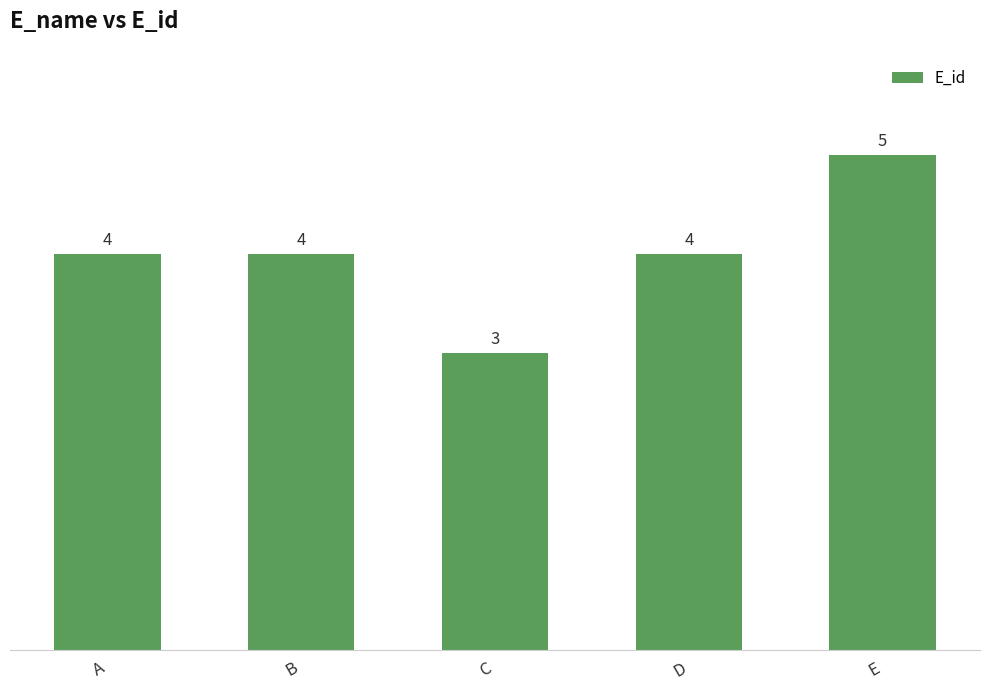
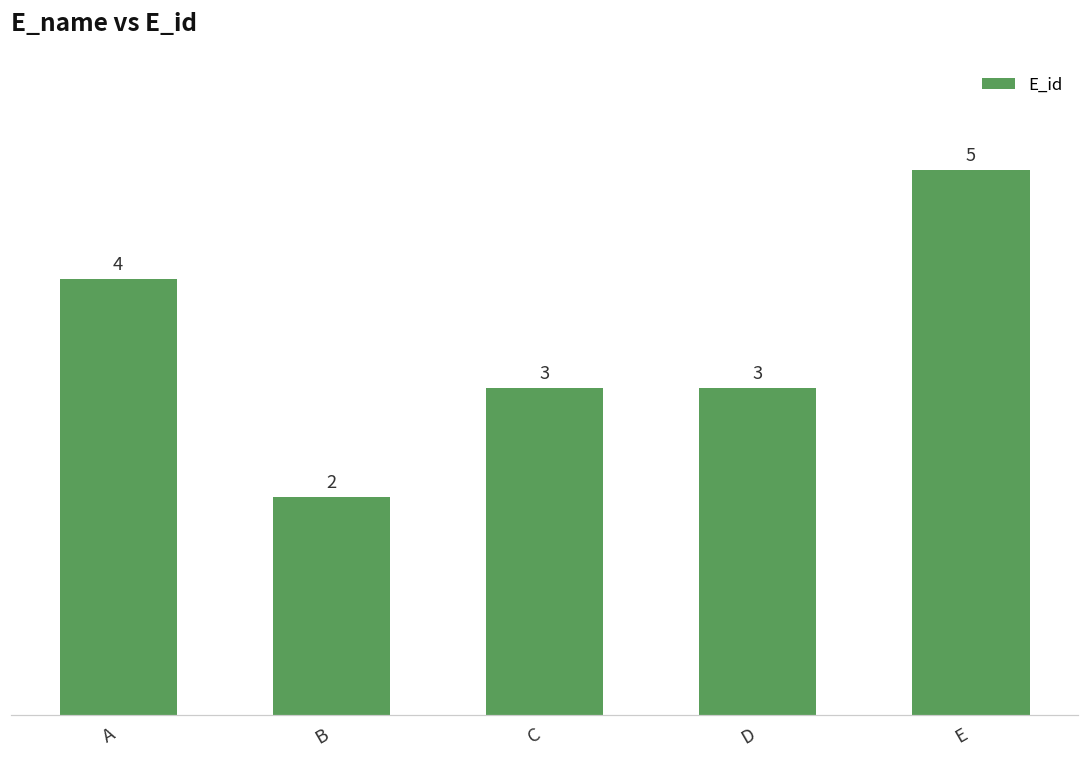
B: 4 -> 2
D: 4 -> 3
